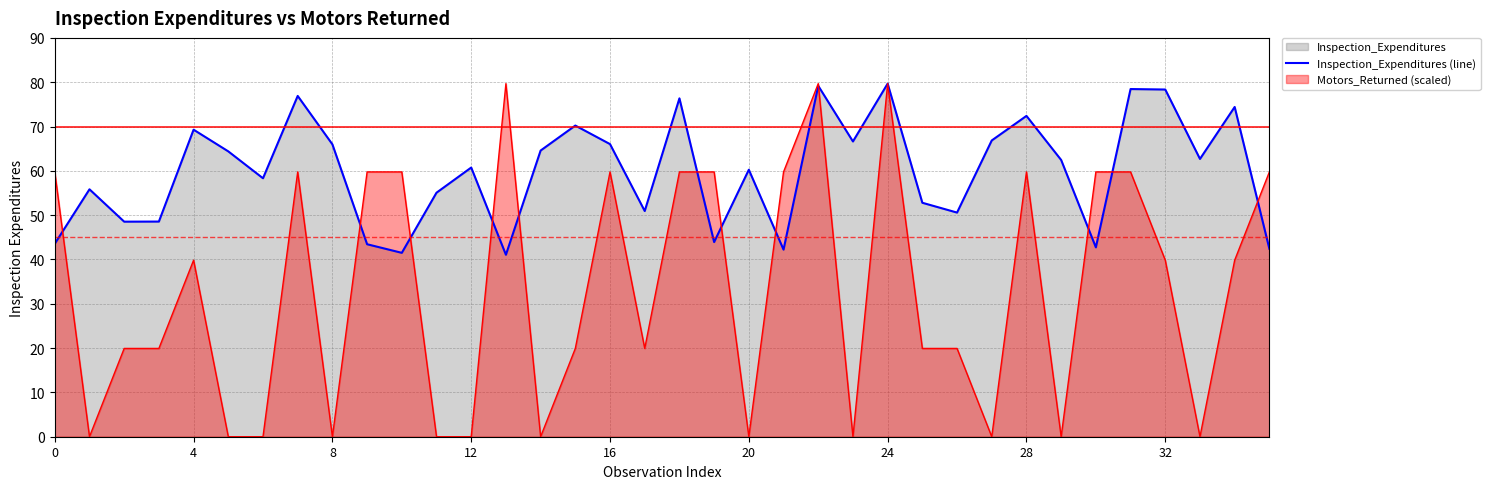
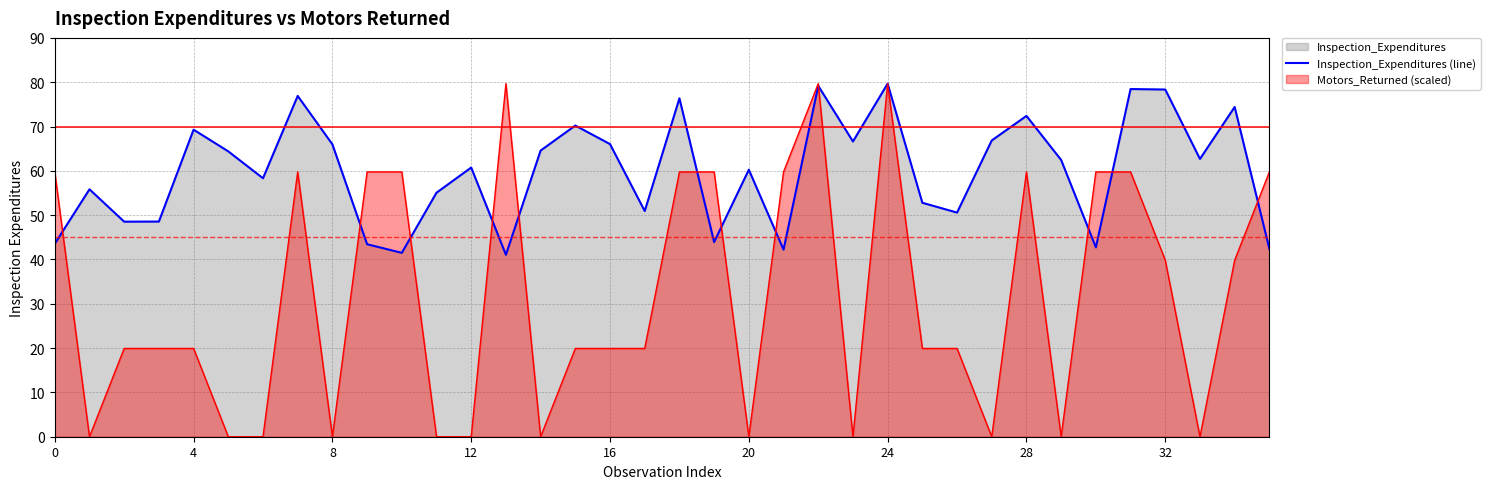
Motors_Returned (scaled), 4: 40 -> 20
Motors_Returned (scaled), 16: 60 -> 20
